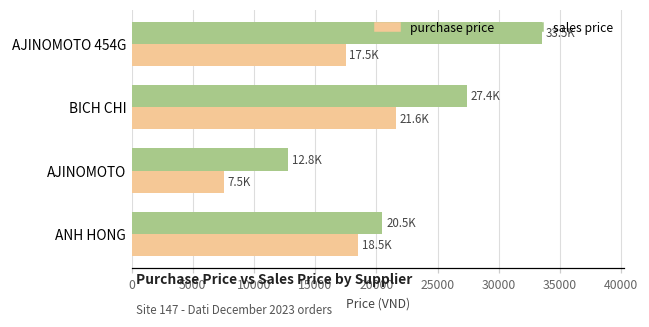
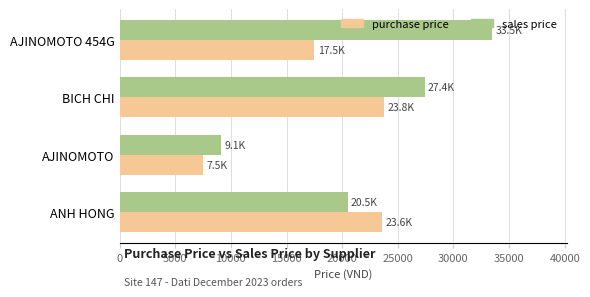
purchase price, BICH CHI: 21.6K -> 23.8K
sales price, AJINOMOTO: 12.8K -> 9.1K
purchase price, ANH HONG: 18.5K -> 23.6K
